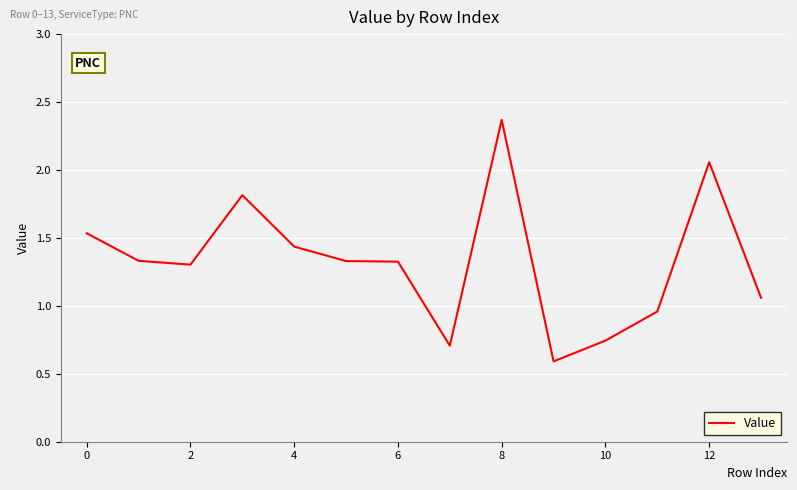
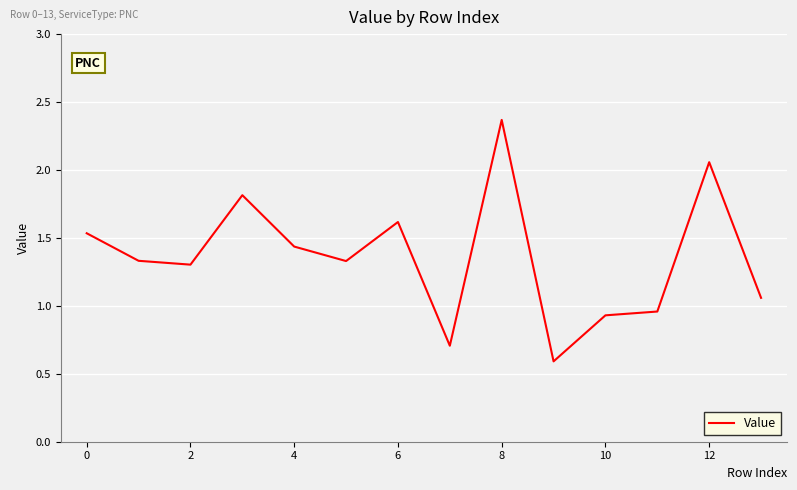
6: 1.33 -> 1.62
10: 0.74 -> 0.93
